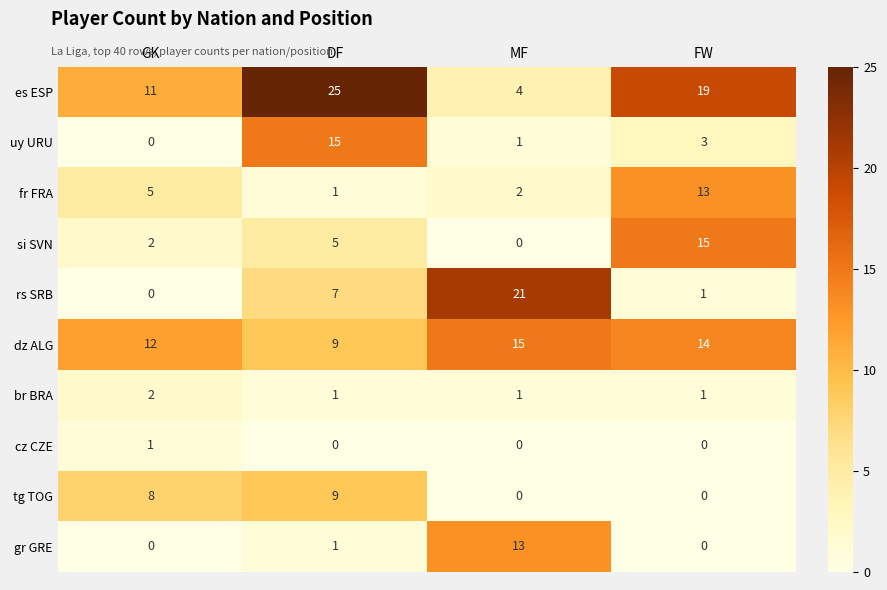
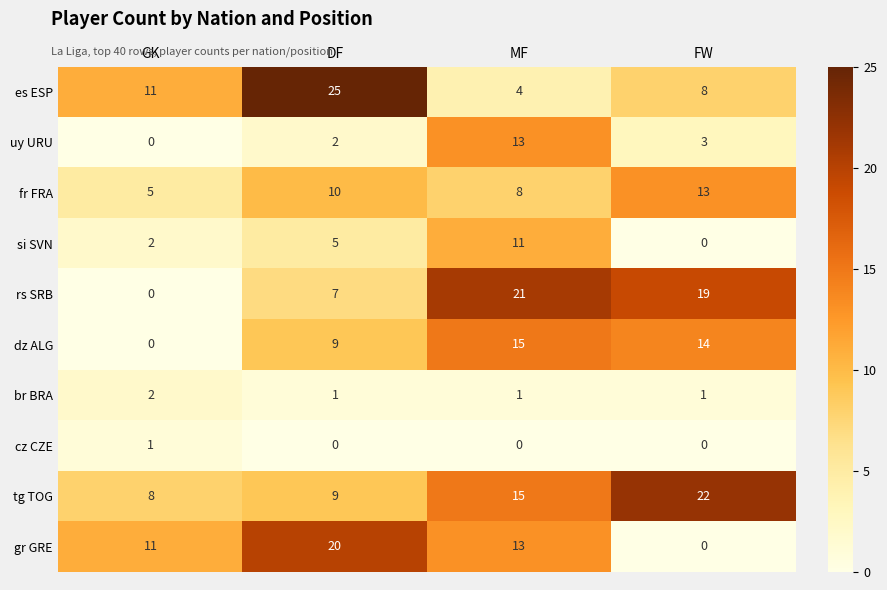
es ESP, FW: 19 -> 8
uy URU, DF: 15 -> 2
uy URU, MF: 1 -> 13
fr FRA, DF: 1 -> 10
fr FRA, MF: 2 -> 8
si SVN, MF: 0 -> 11
si SVN, FW: 15 -> 0
rs SRB, FW: 1 -> 19
dz ALG, GK: 12 -> 0
tg TOG, MF: 0 -> 15
tg TOG, FW: 0 -> 22
gr GRE, GK: 0 -> 11
gr GRE, DF: 1 -> 20
